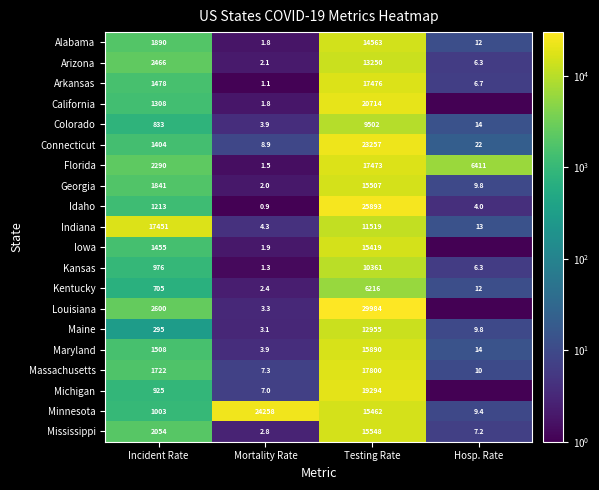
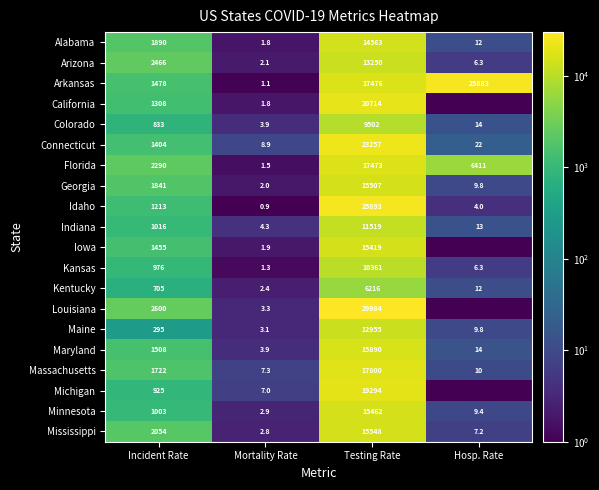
Arkansas, Hosp. Rate: 6.7 -> 25883
Indiana, Incident Rate: 17451 -> 1016
Minnesota, Mortality Rate: 24258 -> 2.9
